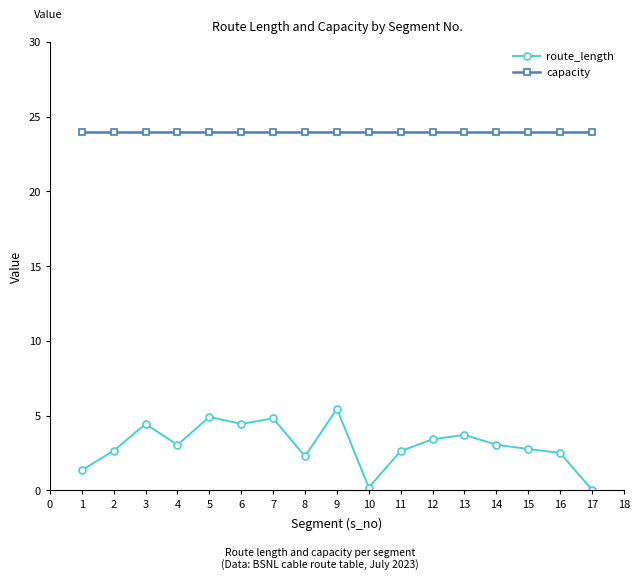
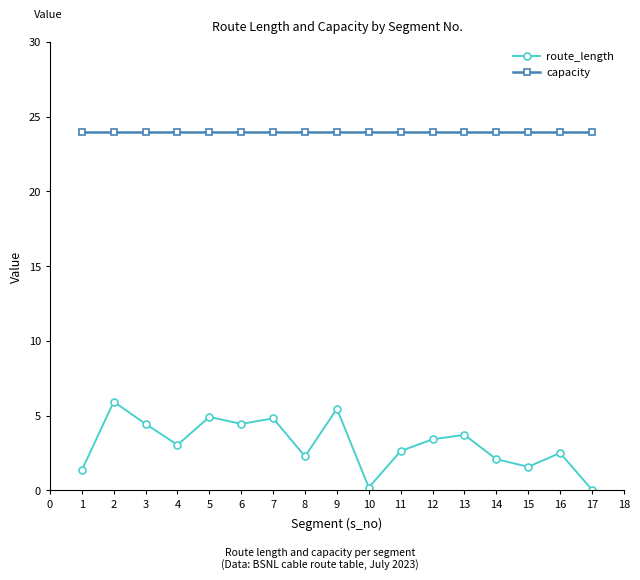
route_length, 2: 2.6 -> 5.9
route_length, 14: 3.1 -> 2.1
route_length, 15: 2.8 -> 1.6
